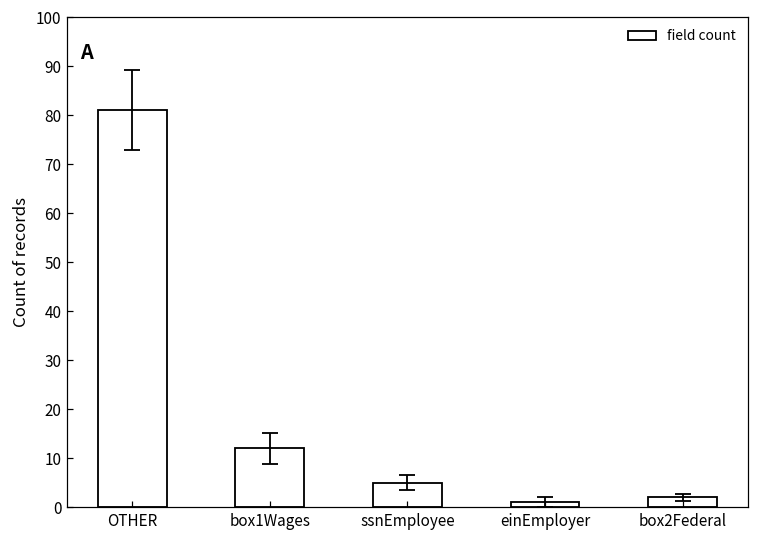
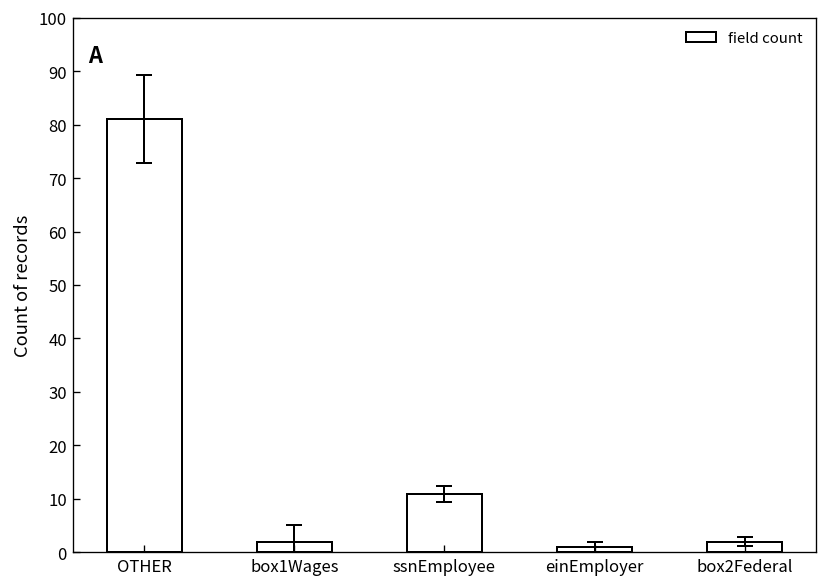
field count, box1Wages: 12 -> 2
field count, ssnEmployee: 5 -> 11
